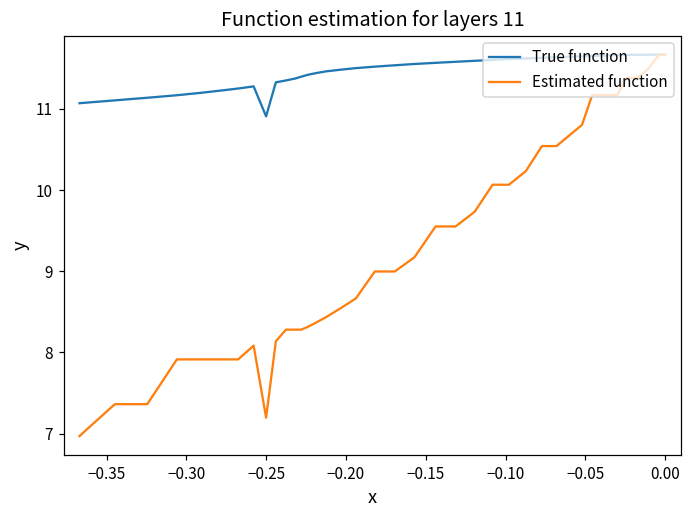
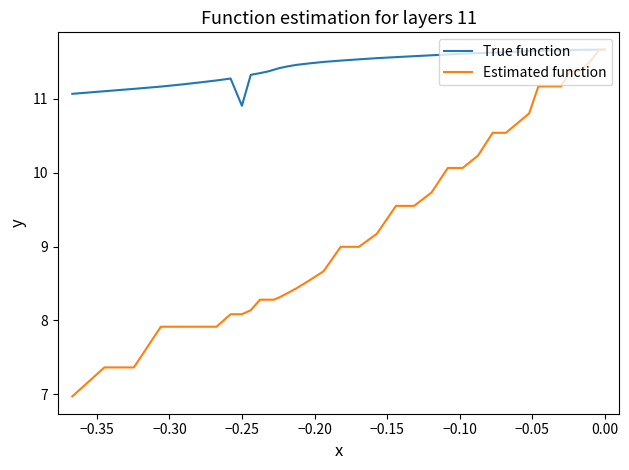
Estimated function, −0.25: 7.2 -> 8.1
